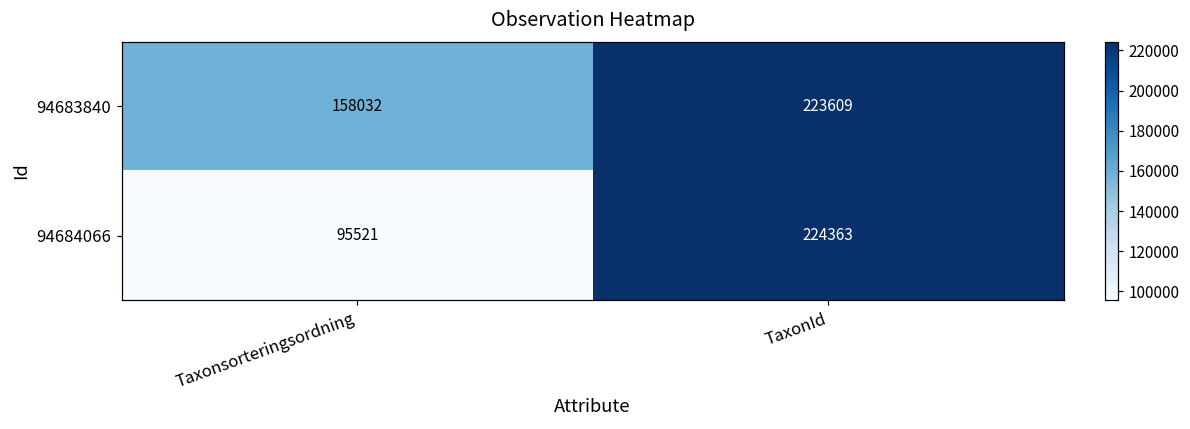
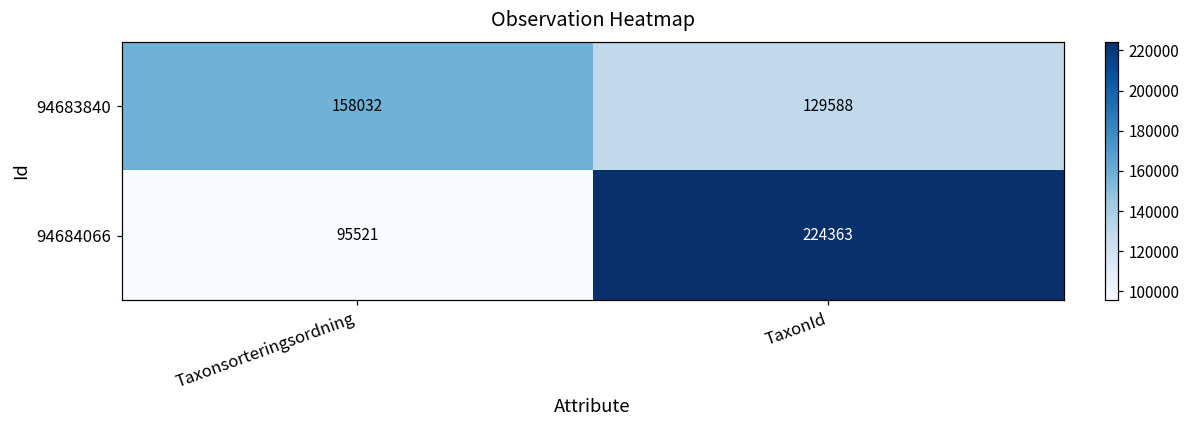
94683840, TaxonId: 223609 -> 129588
